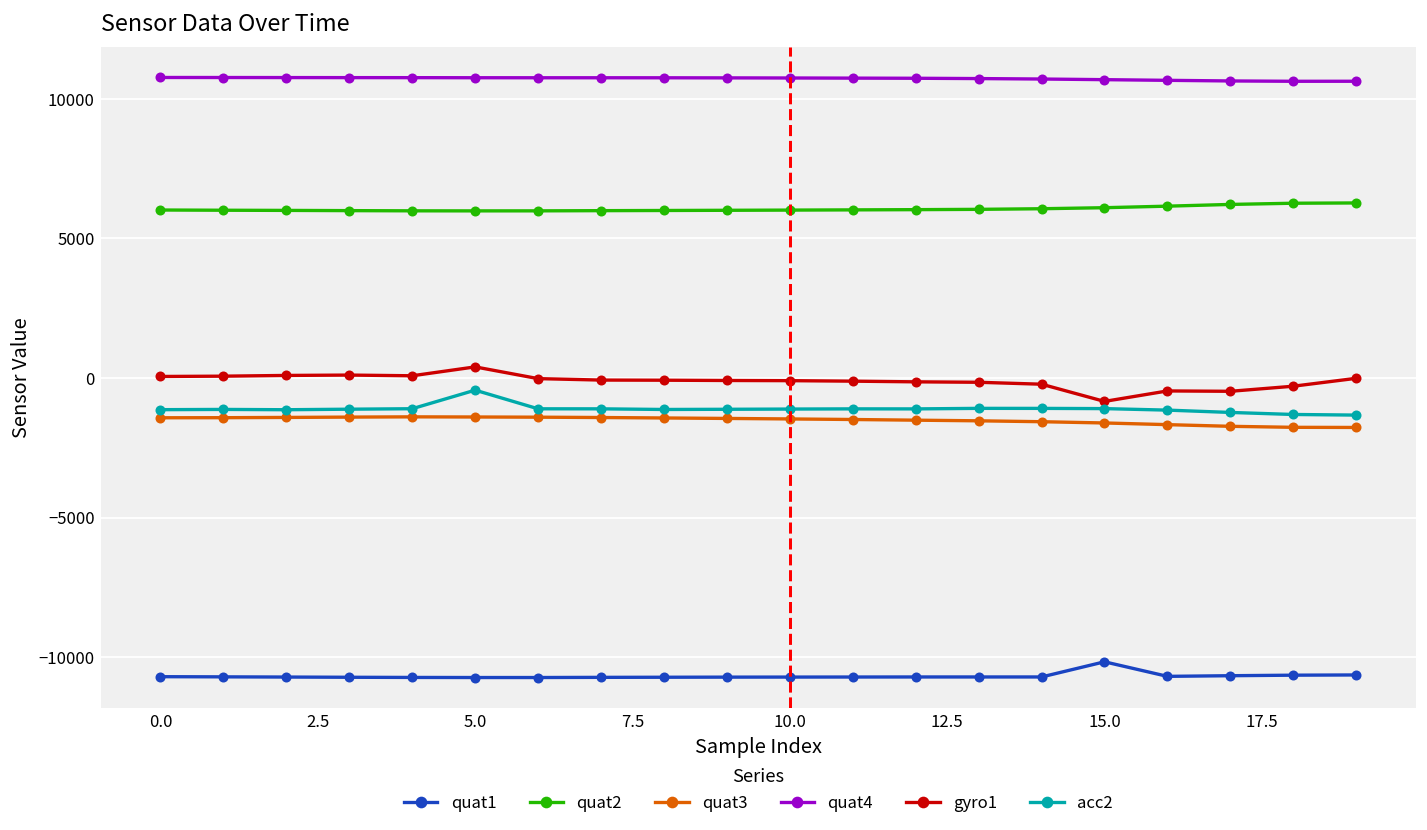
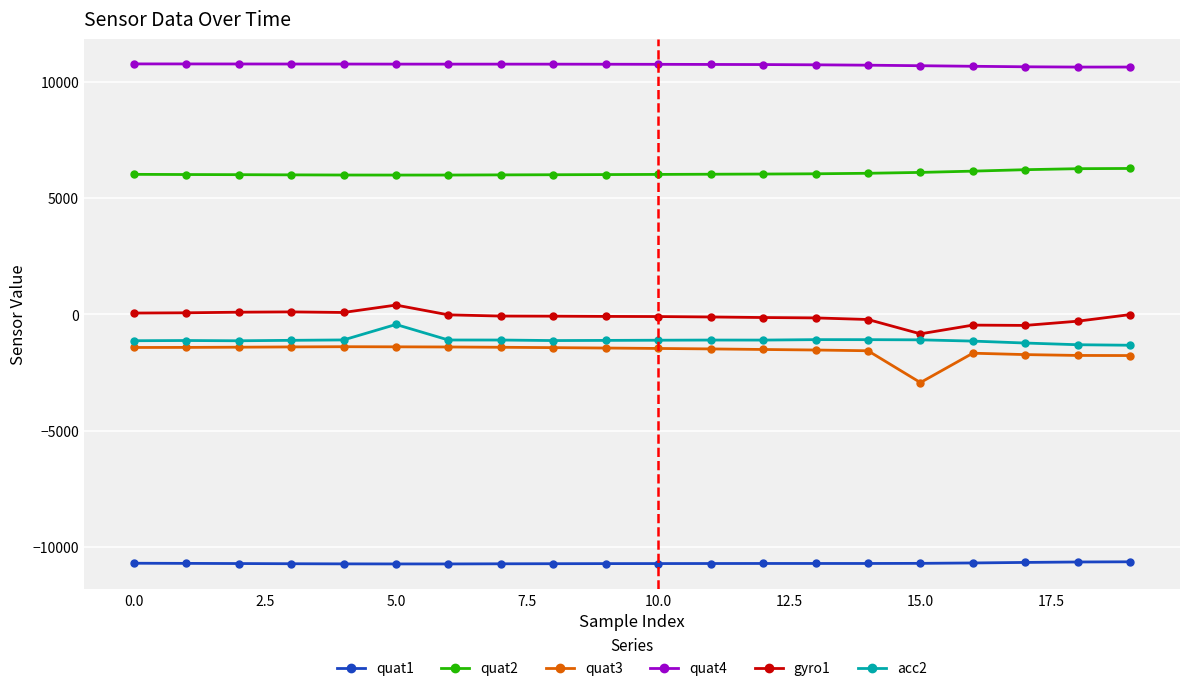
quat1, 15.0: -10200 -> -10700
quat3, 15.0: -1600 -> -2900
